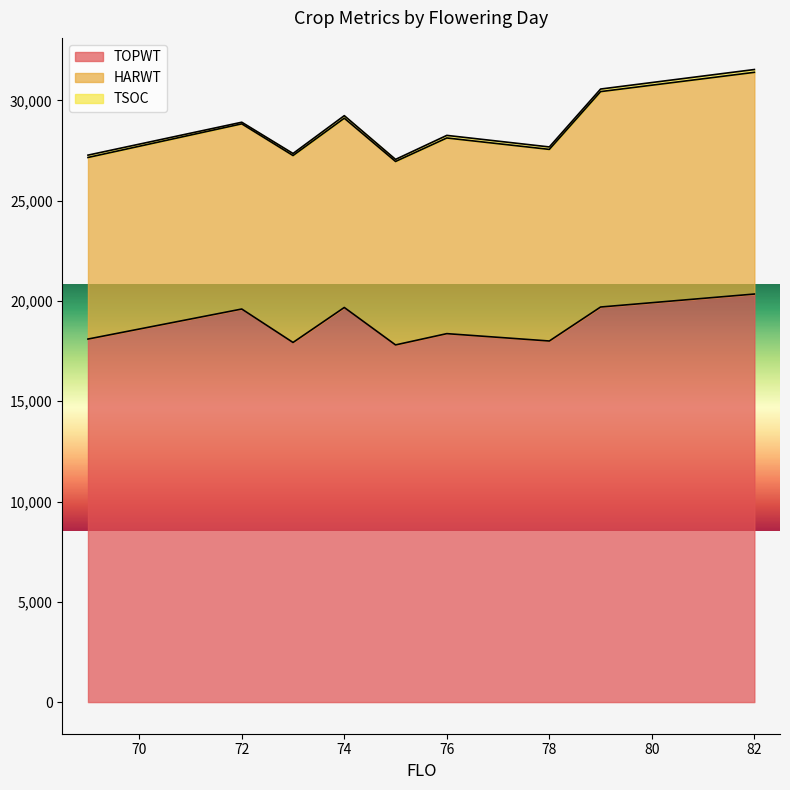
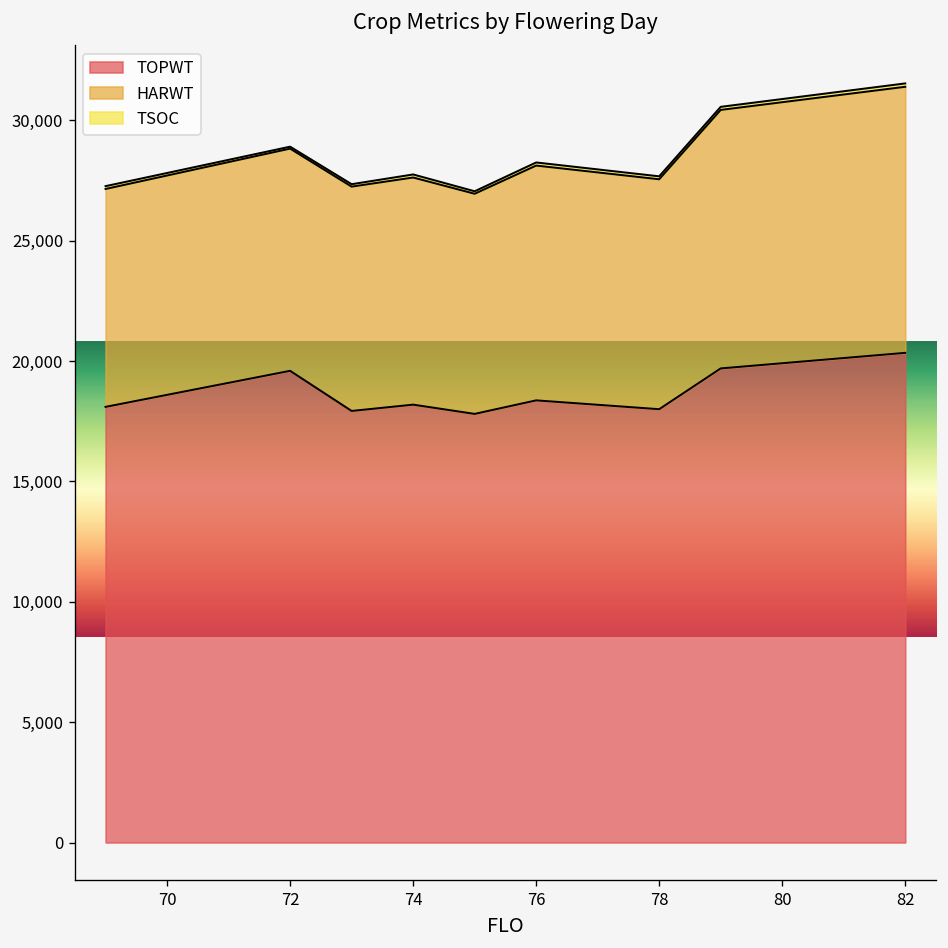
TOPWT, 74: 19,700 -> 18,200
